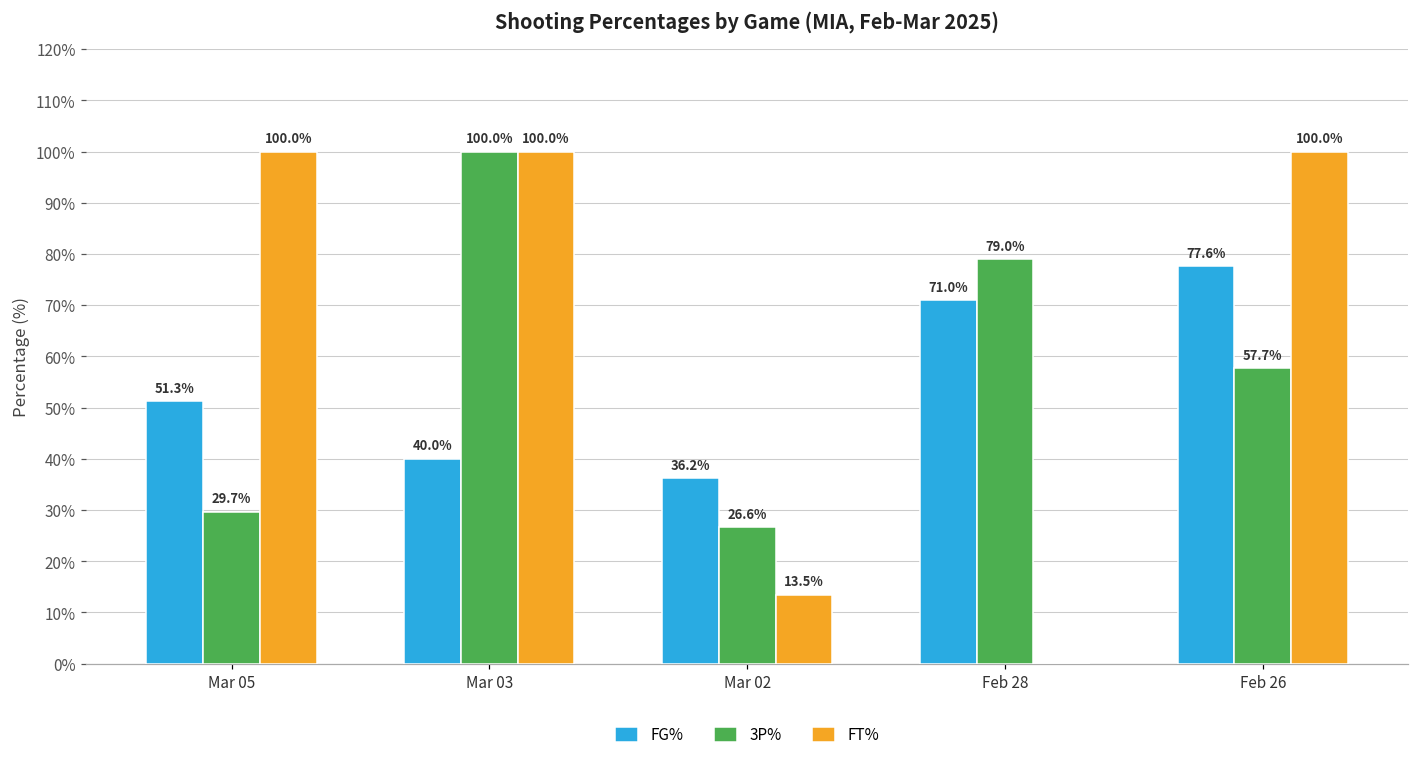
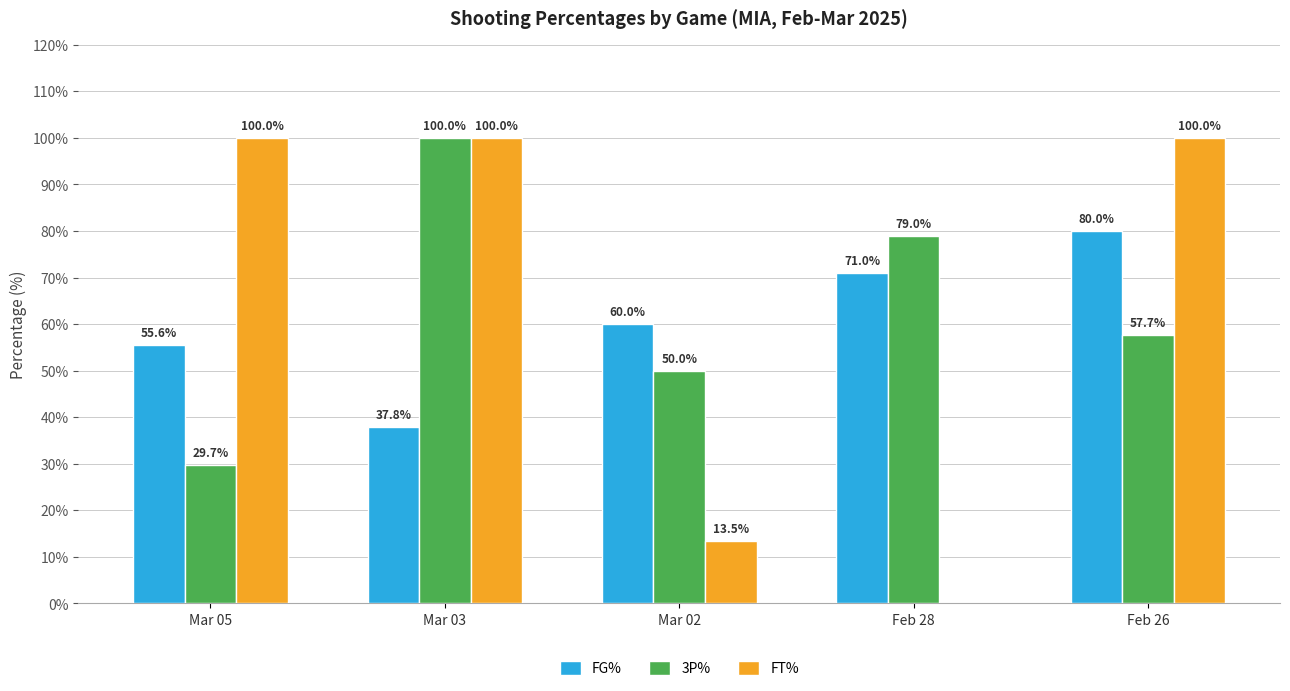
FG%, Mar 05: 51.3% -> 55.6%
FG%, Mar 03: 40.0% -> 37.8%
FG%, Mar 02: 36.2% -> 60.0%
3P%, Mar 02: 26.6% -> 50.0%
FG%, Feb 26: 77.6% -> 80.0%
